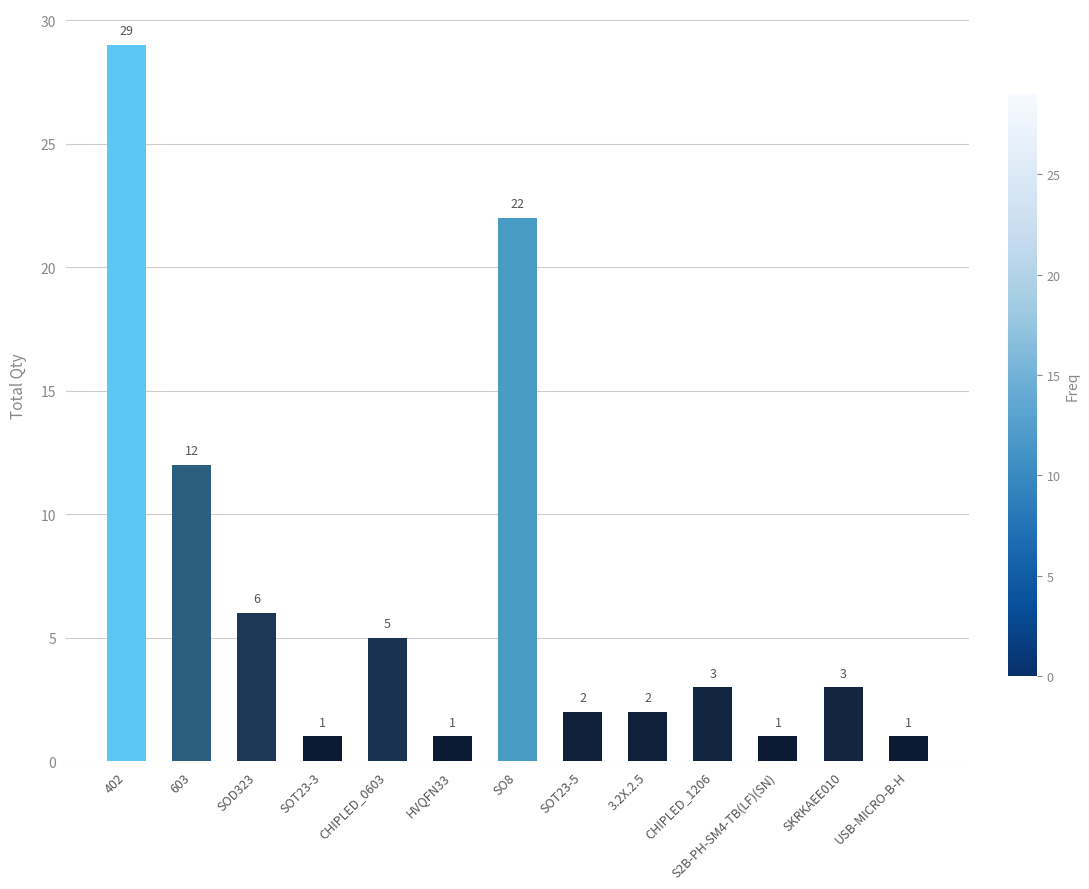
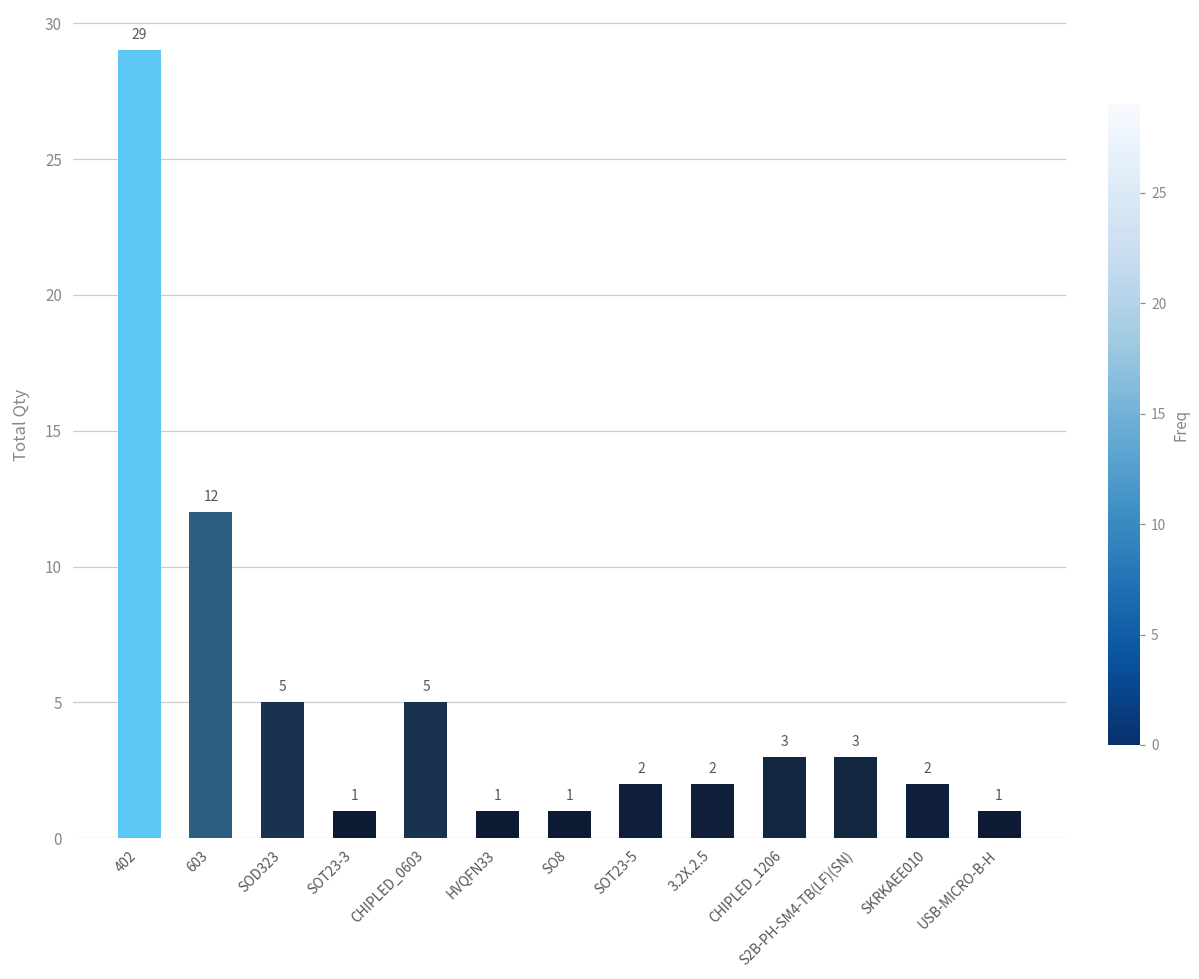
SOD323: 6 -> 5
SO8: 22 -> 1
S2B-PH-SM4-TB(LF)(SN): 1 -> 3
SKRKAEE010: 3 -> 2
